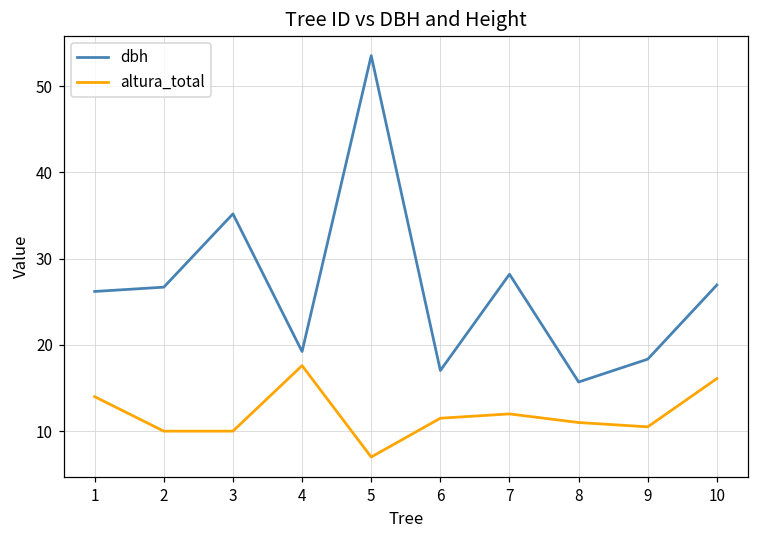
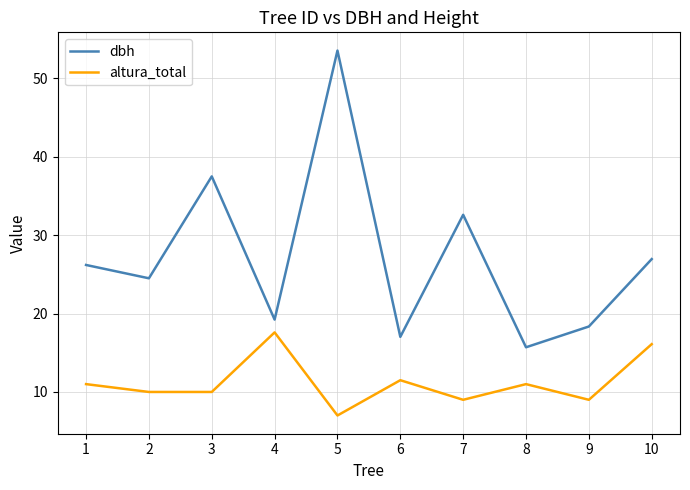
altura_total, 1: 14 -> 11
dbh, 2: 27 -> 25
dbh, 3: 35 -> 38
dbh, 7: 28 -> 33
altura_total, 7: 12 -> 9
altura_total, 9: 11 -> 9
